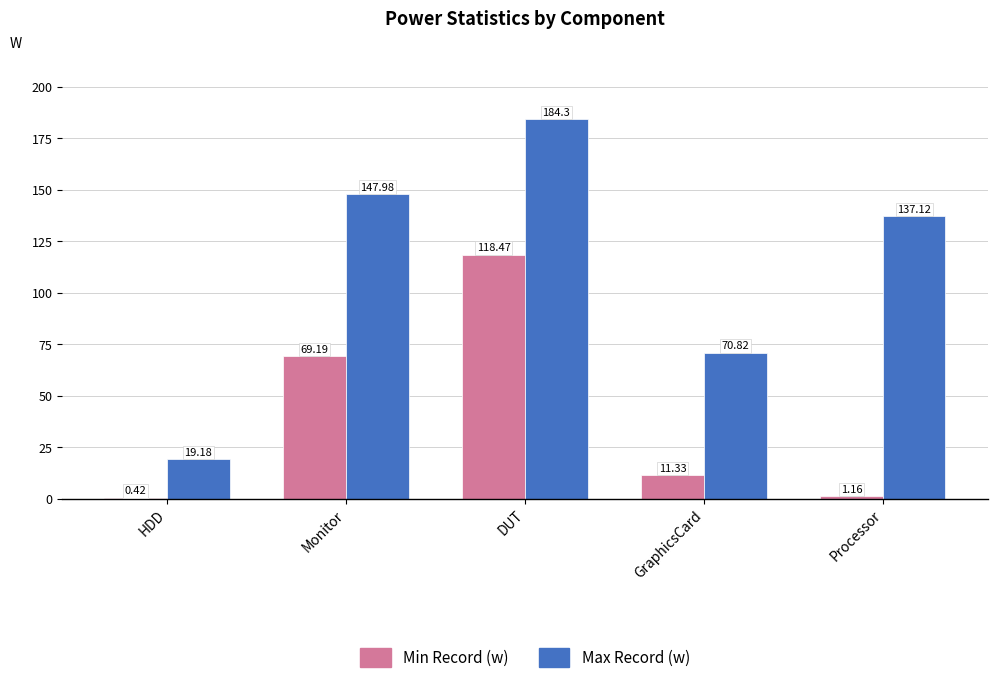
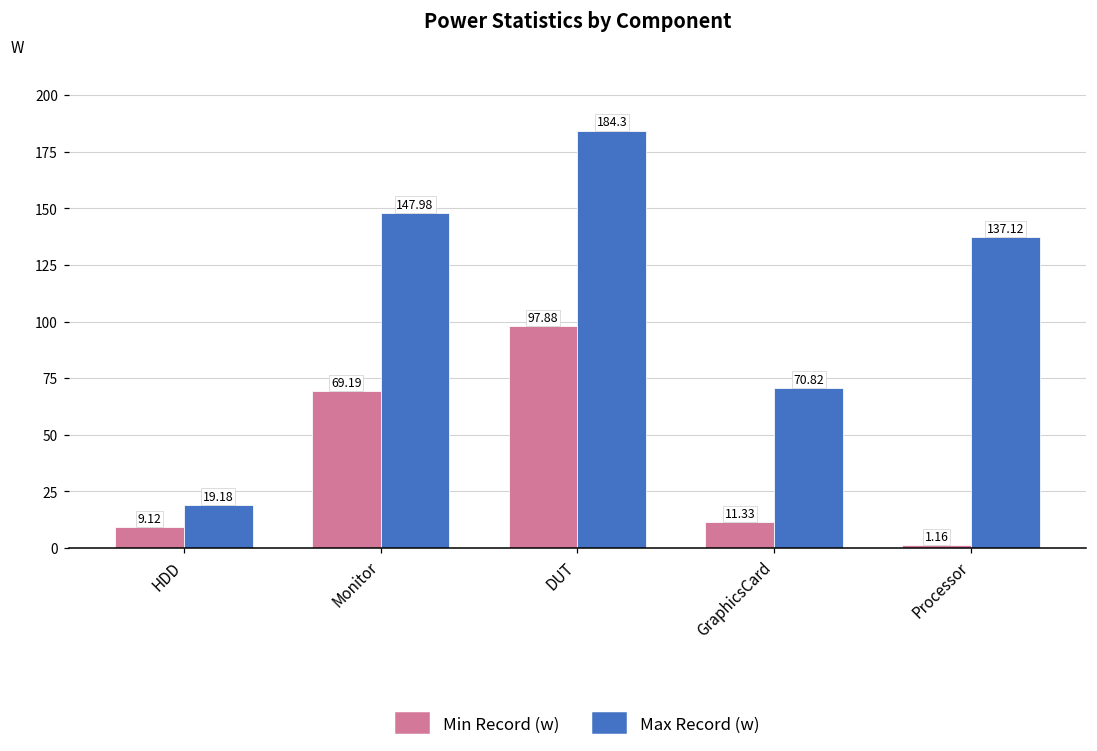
Min Record (w), HDD: 0.42 -> 9.12
Min Record (w), DUT: 118.47 -> 97.88
